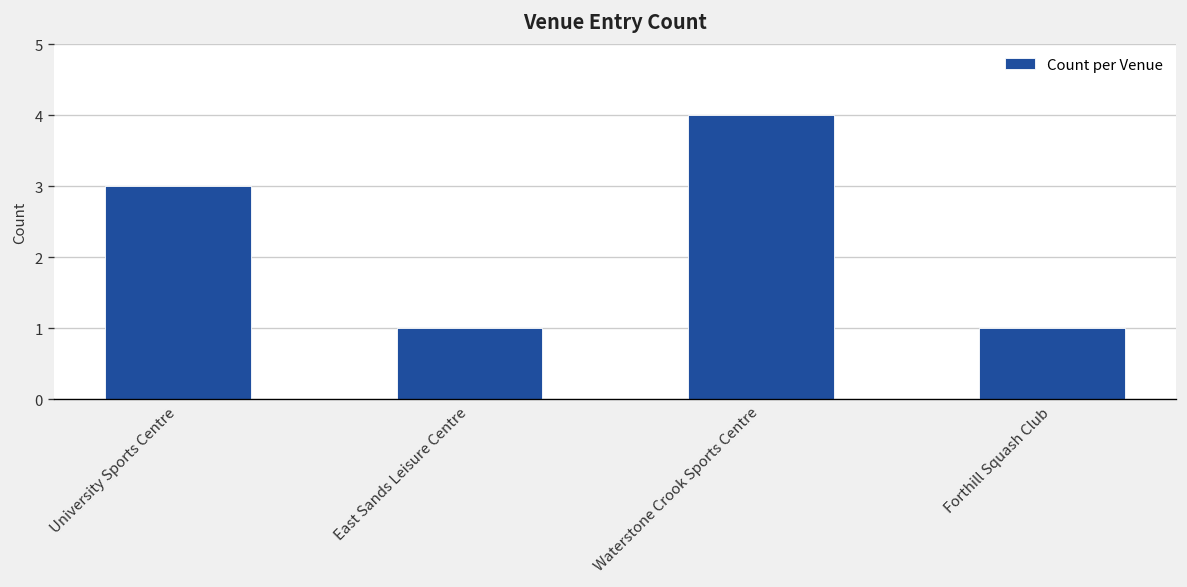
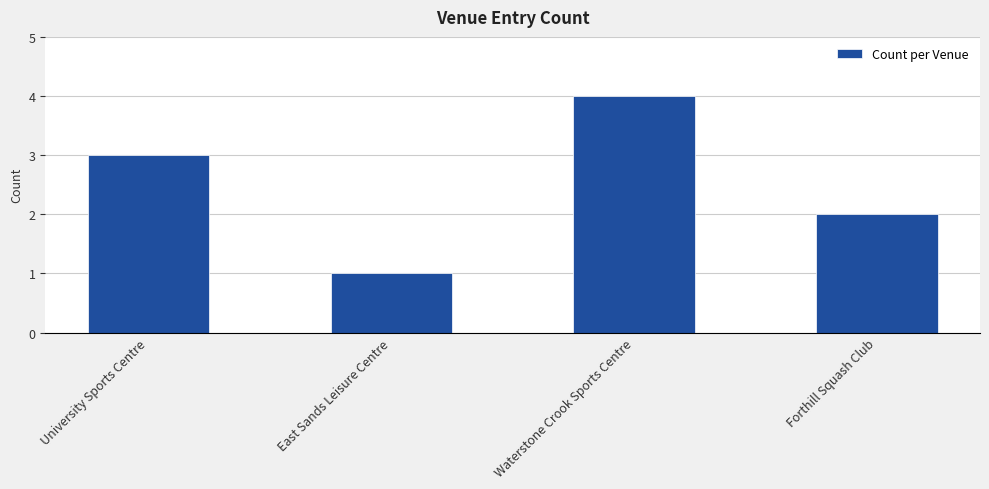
Forthill Squash Club: 1 -> 2
